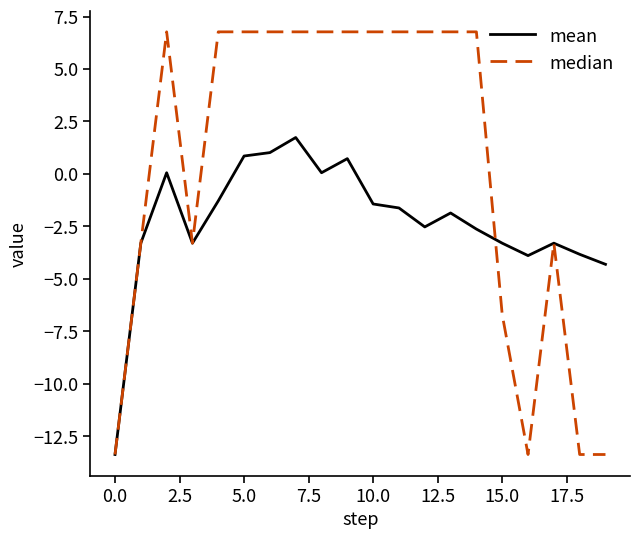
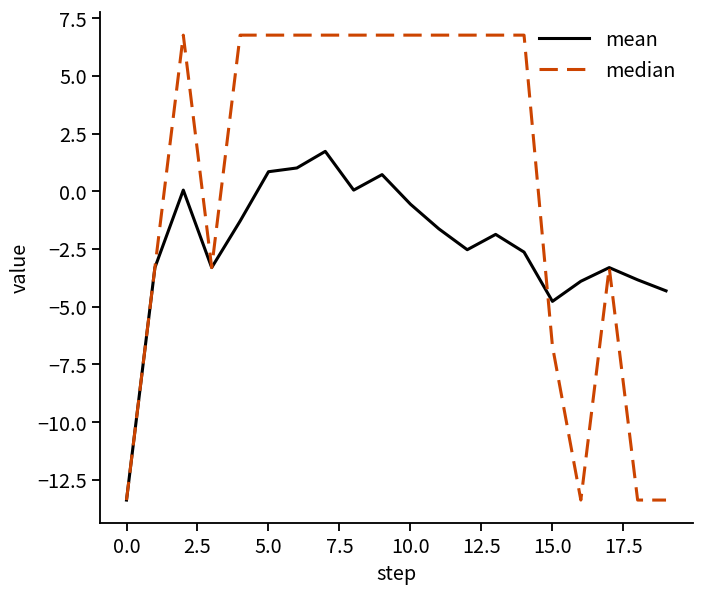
mean, 10.0: -1.4 -> -0.6
mean, 15.0: -3.3 -> -4.8
